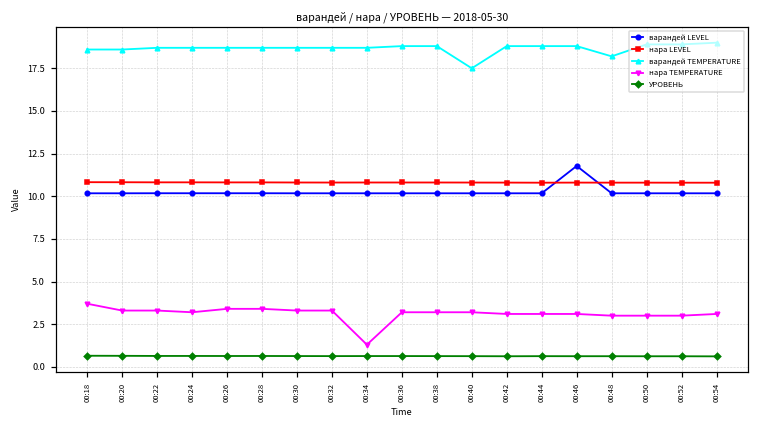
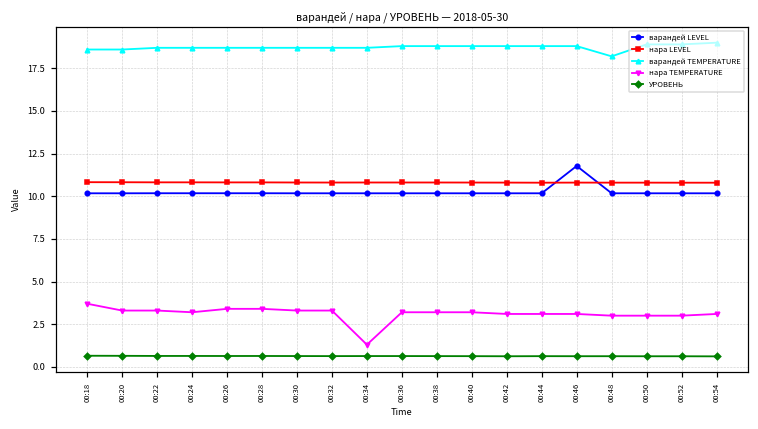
варандей TEMPERATURE, 00:40: 17.5 -> 18.8
